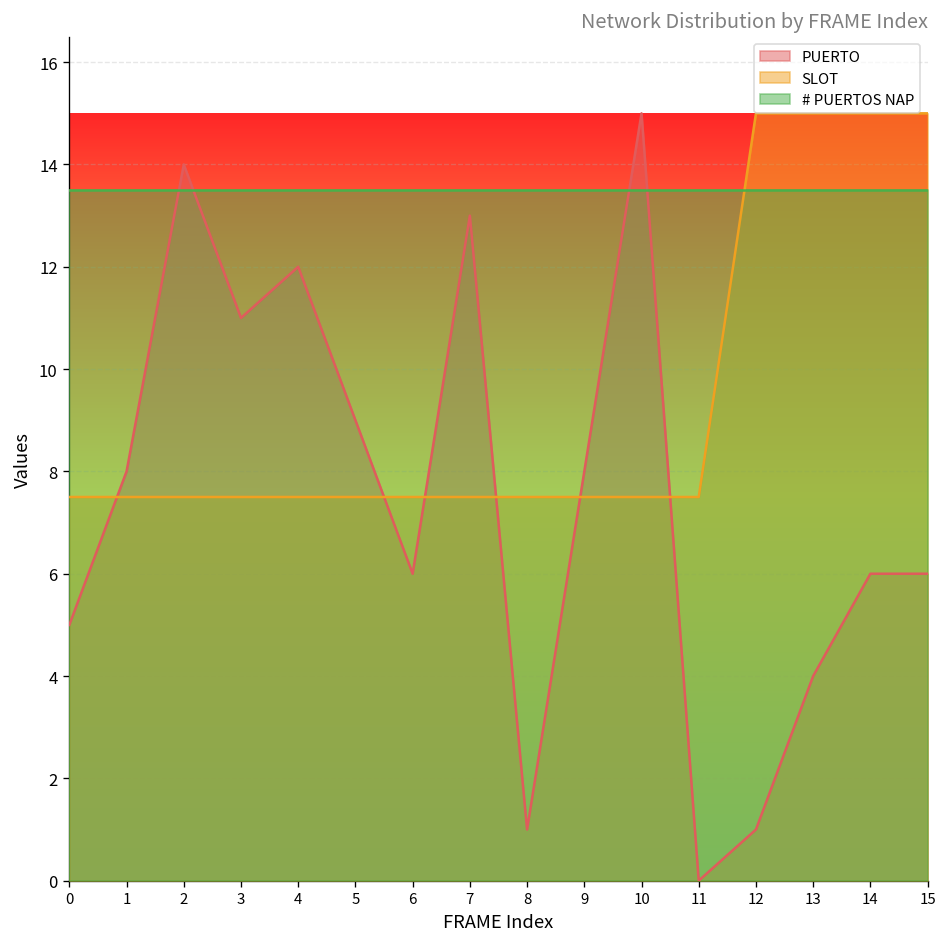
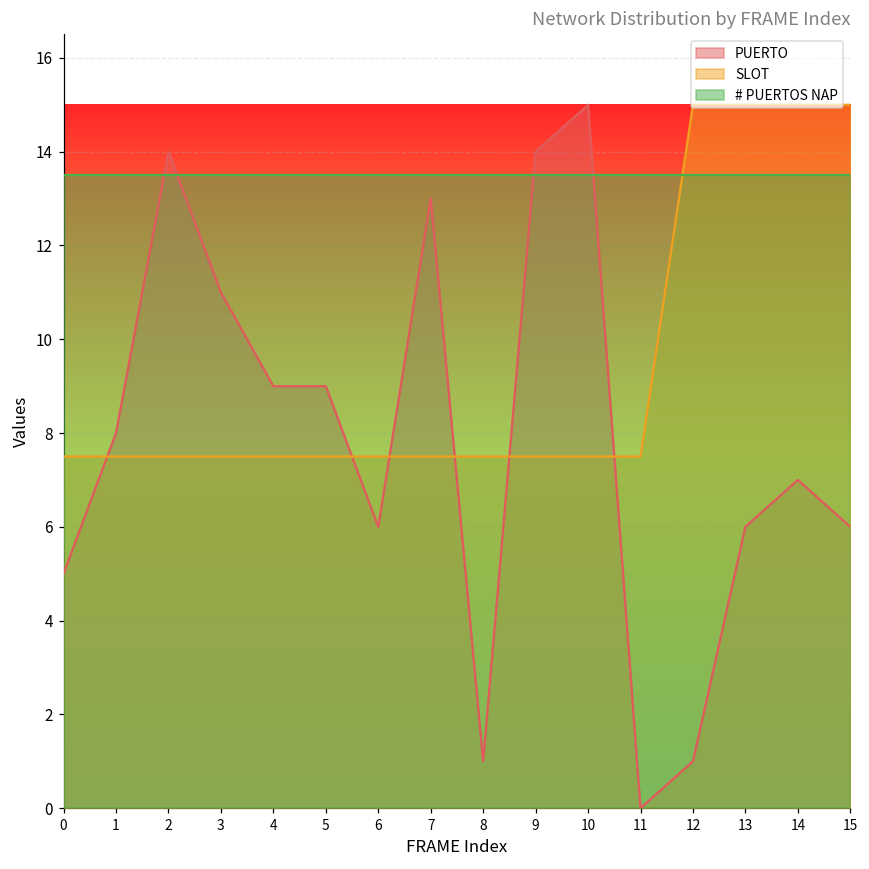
PUERTO, 4: 12 -> 9
PUERTO, 9: 8 -> 14
PUERTO, 13: 4 -> 6
PUERTO, 14: 6 -> 7
